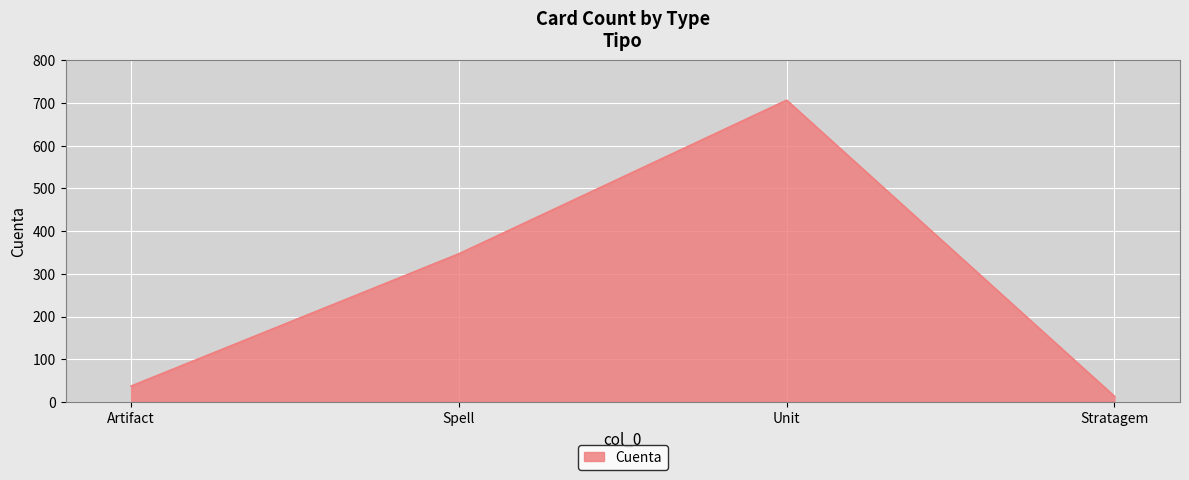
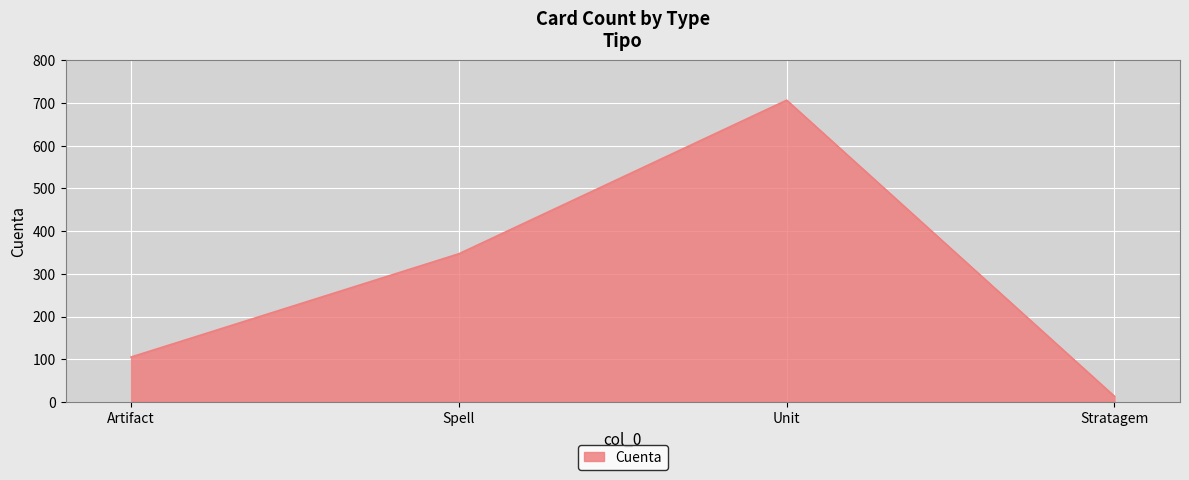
Artifact: 40 -> 110
